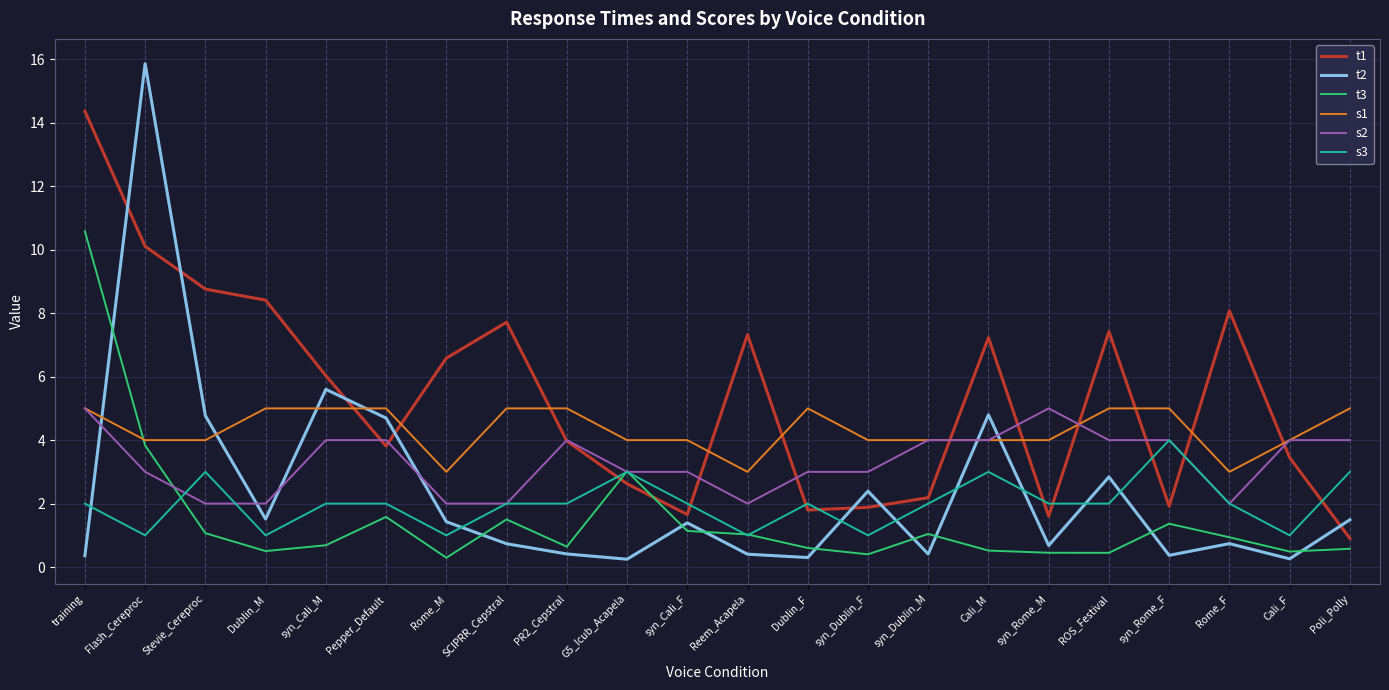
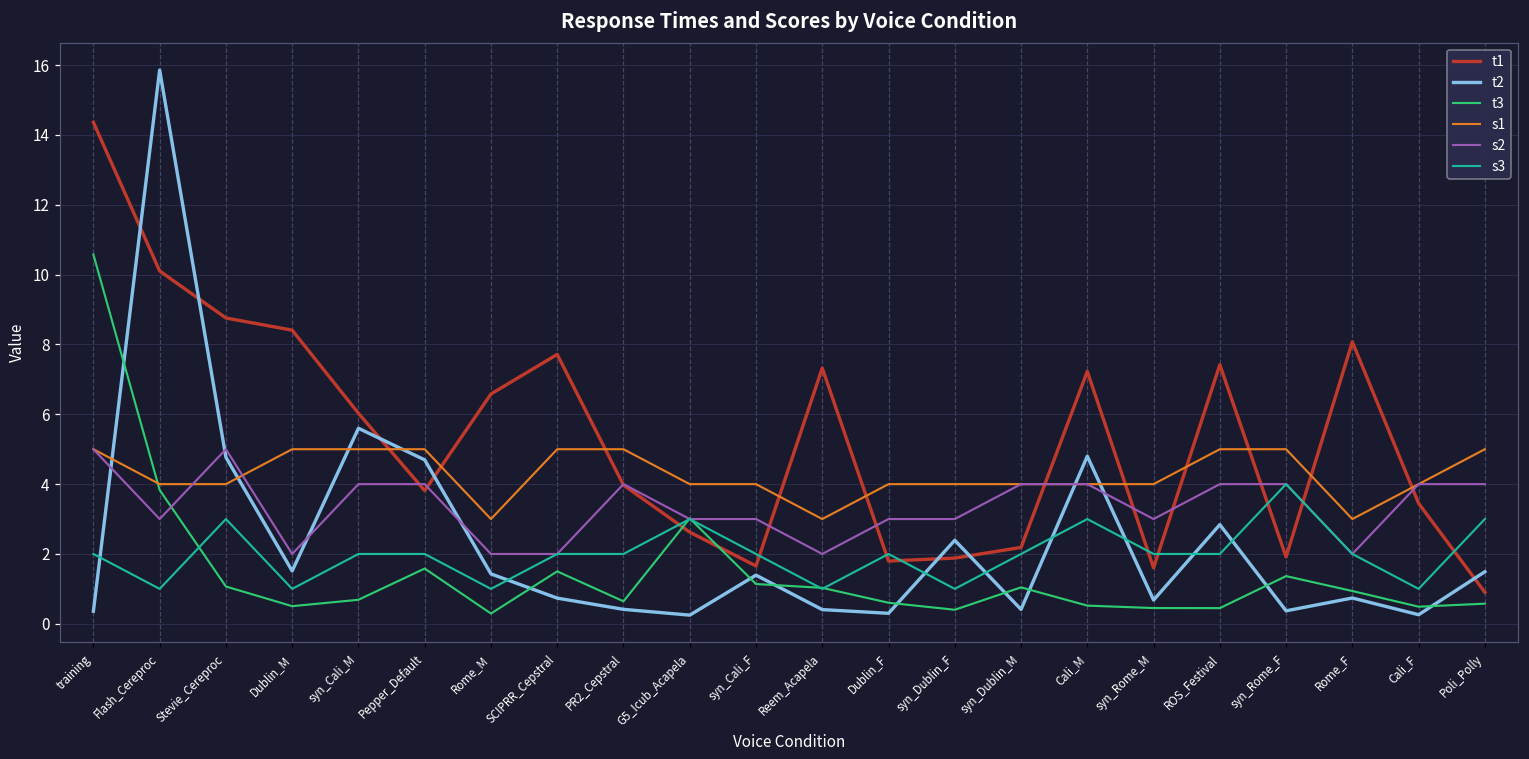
s2, Stevie_Cereproc: 2 -> 5
s1, Dublin_F: 5 -> 4
s2, syn_Rome_M: 5 -> 3
